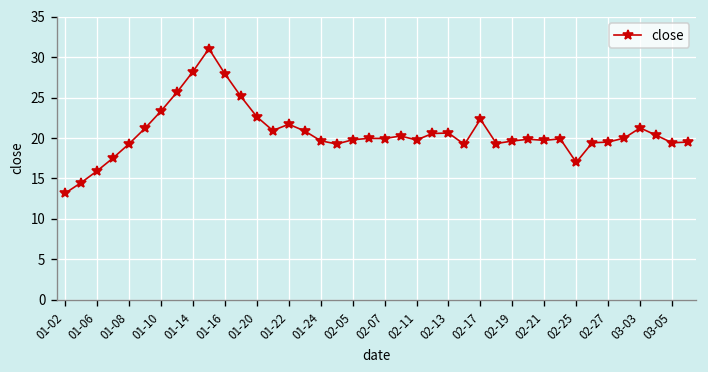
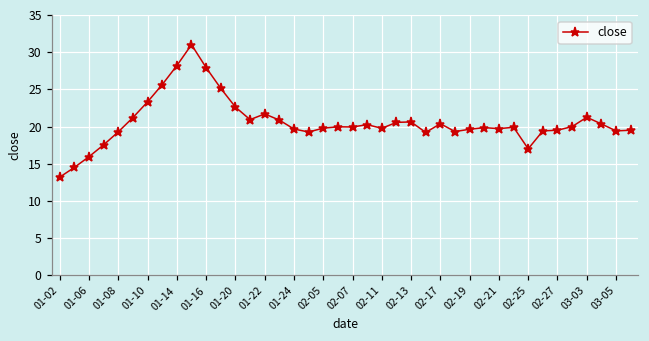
02-17: 22 -> 20
